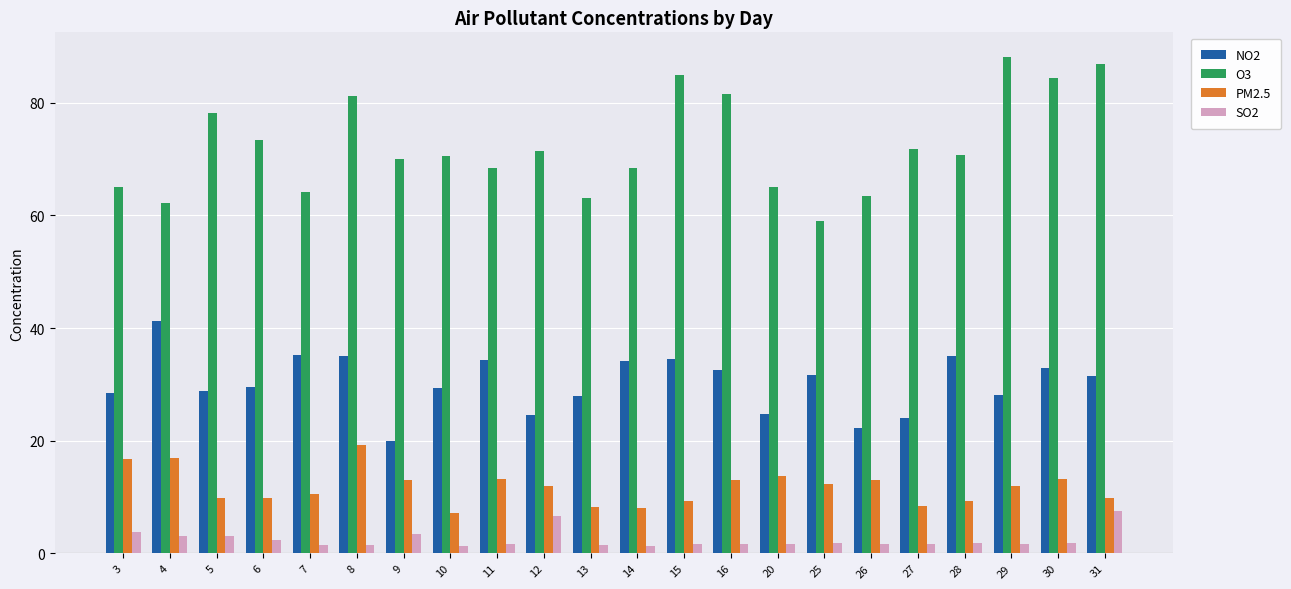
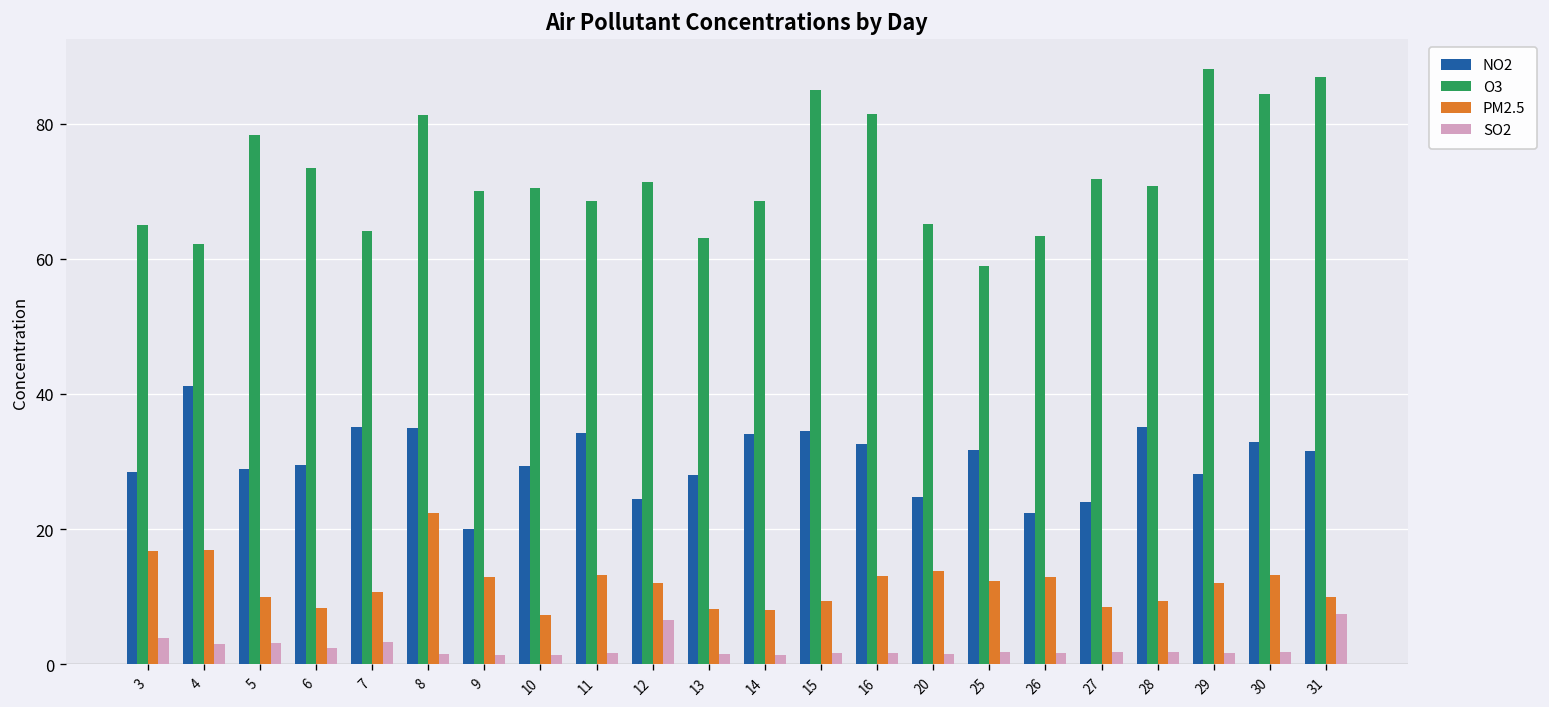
PM2.5, 6: 10 -> 8
SO2, 7: 1 -> 3
PM2.5, 8: 19 -> 22
SO2, 9: 4 -> 1
